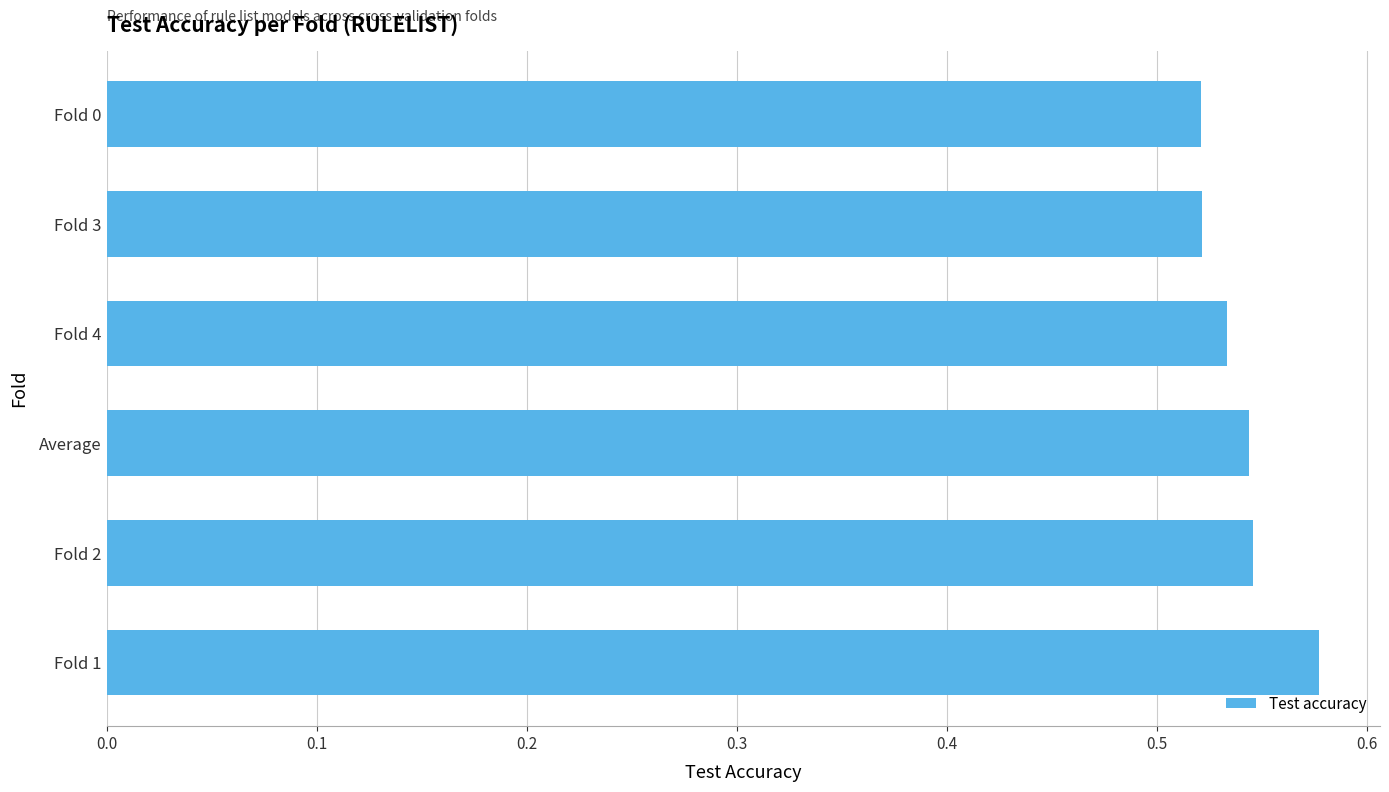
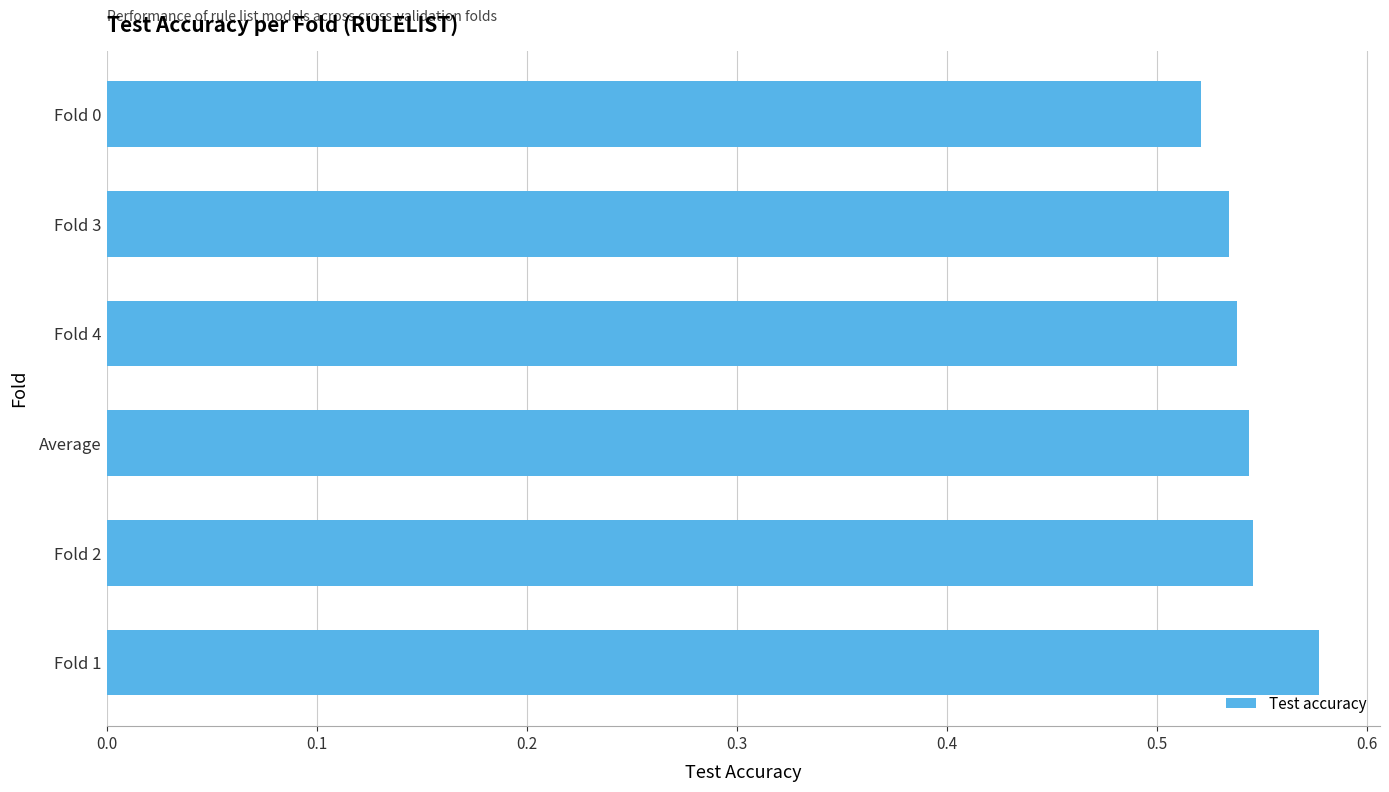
Fold 3: 0.522 -> 0.534
Fold 4: 0.533 -> 0.538
